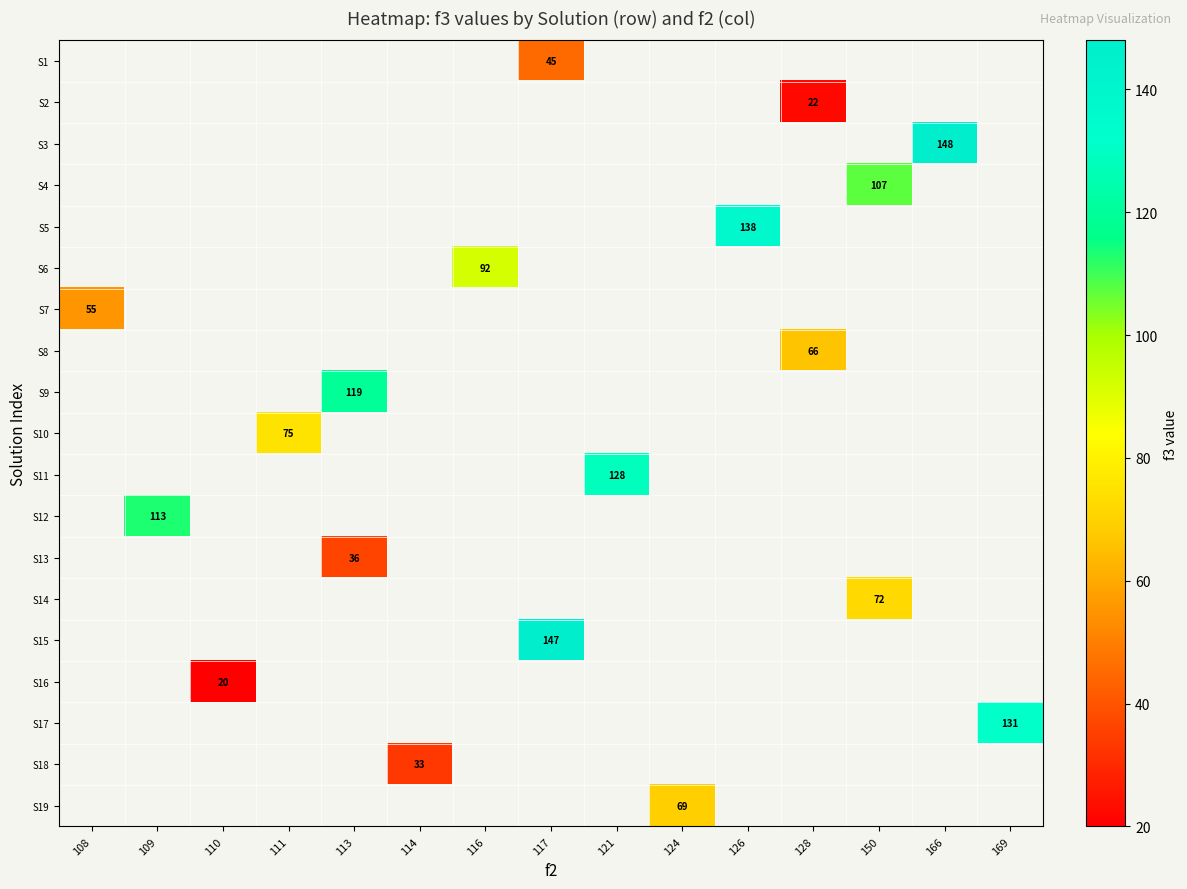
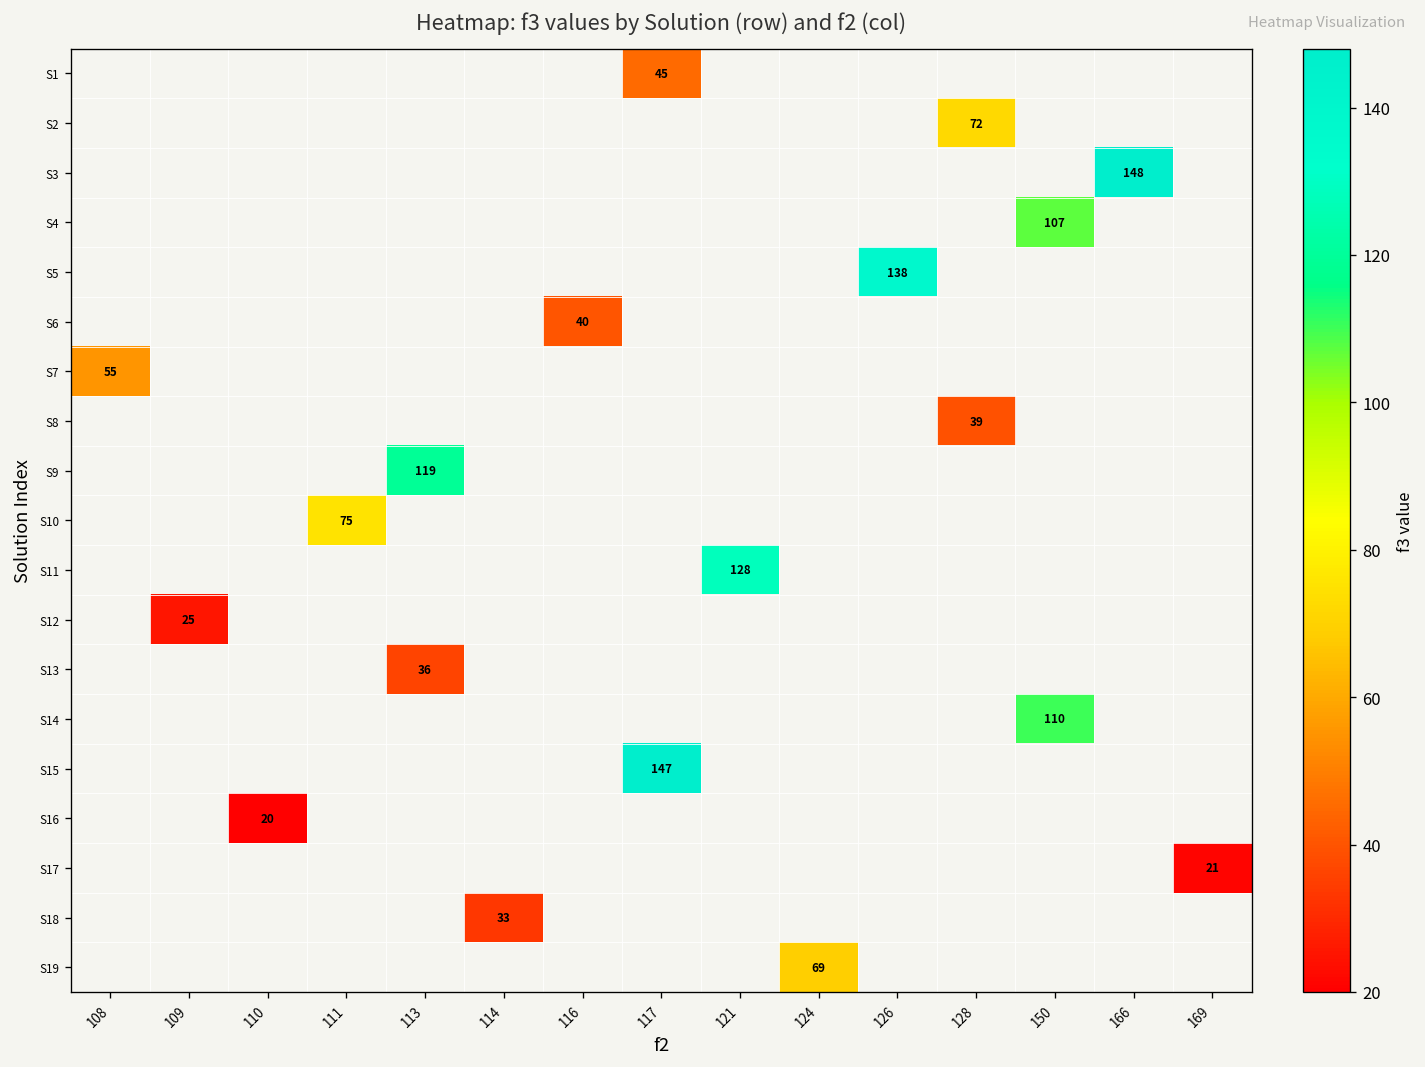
S2, 128: 22 -> 72
S6, 116: 92 -> 40
S8, 128: 66 -> 39
S12, 109: 113 -> 25
S14, 150: 72 -> 110
S17, 169: 131 -> 21
